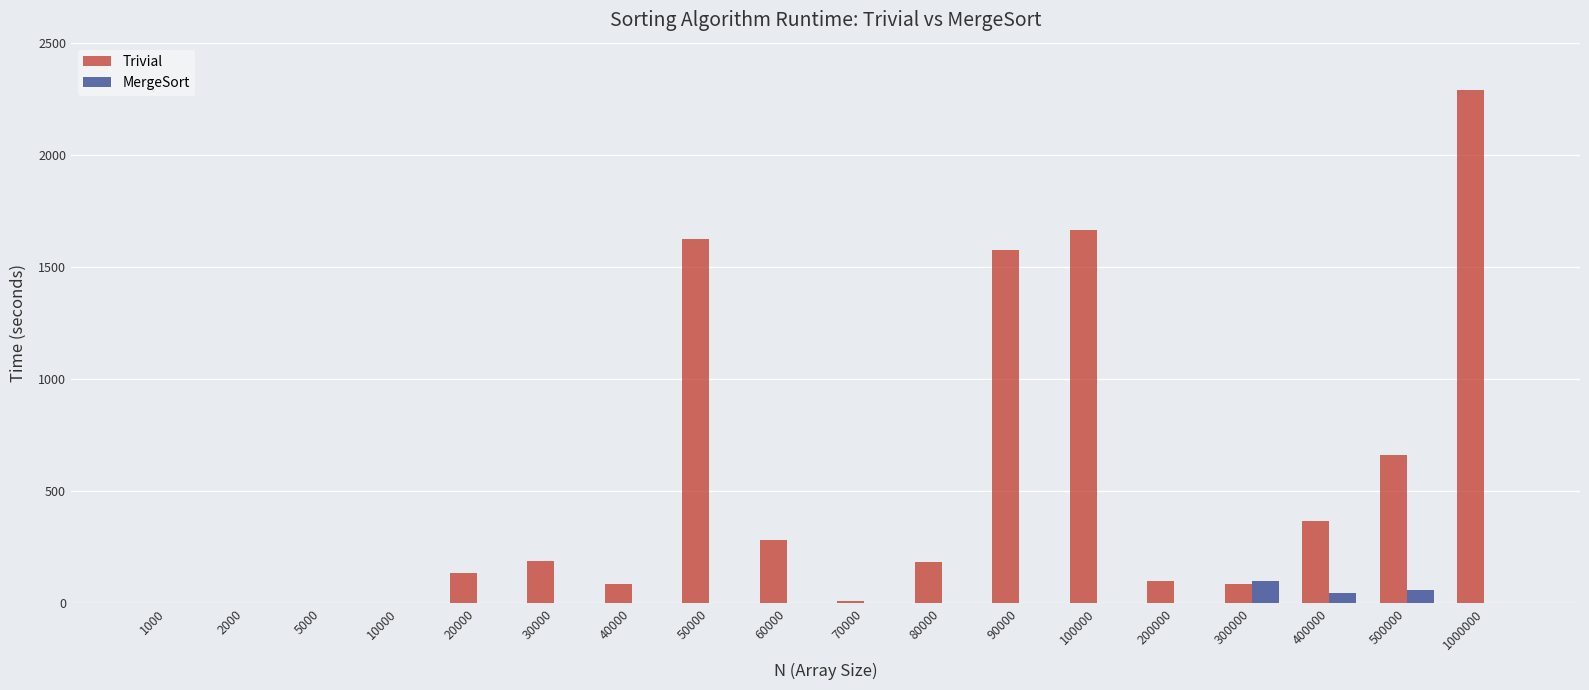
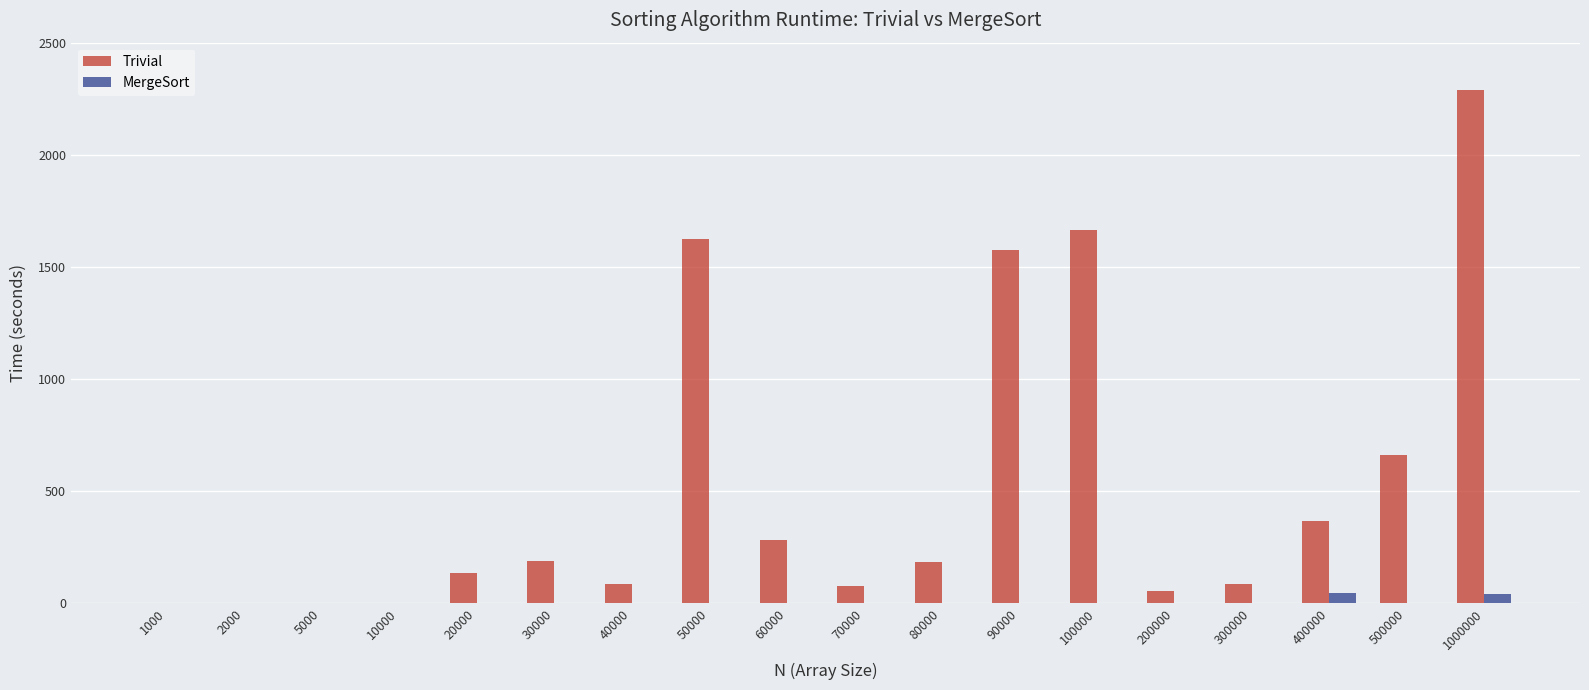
Trivial, 70000: 10 -> 80
Trivial, 200000: 100 -> 50
MergeSort, 300000: 100 -> 0
MergeSort, 500000: 60 -> 0
MergeSort, 1000000: 0 -> 40
